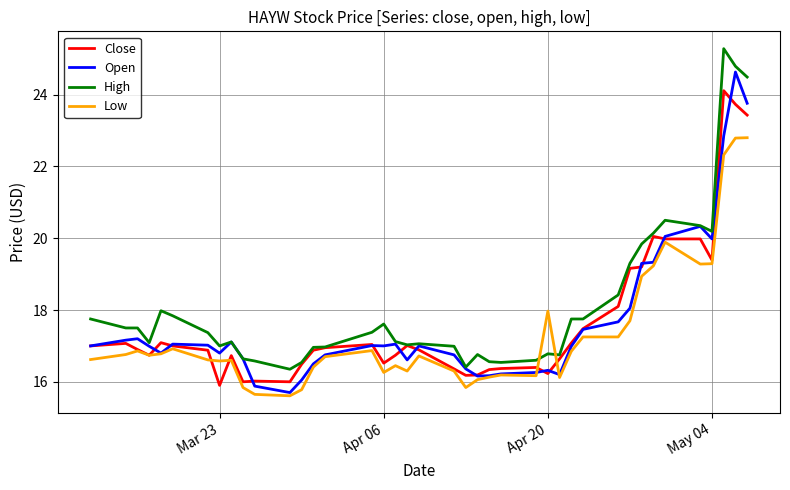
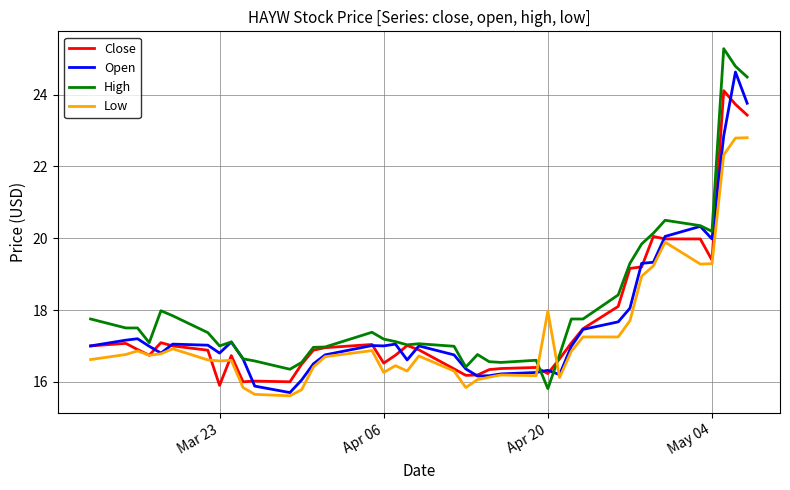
High, Apr 06: 17.6 -> 17.2
High, Apr 20: 16.8 -> 15.8
